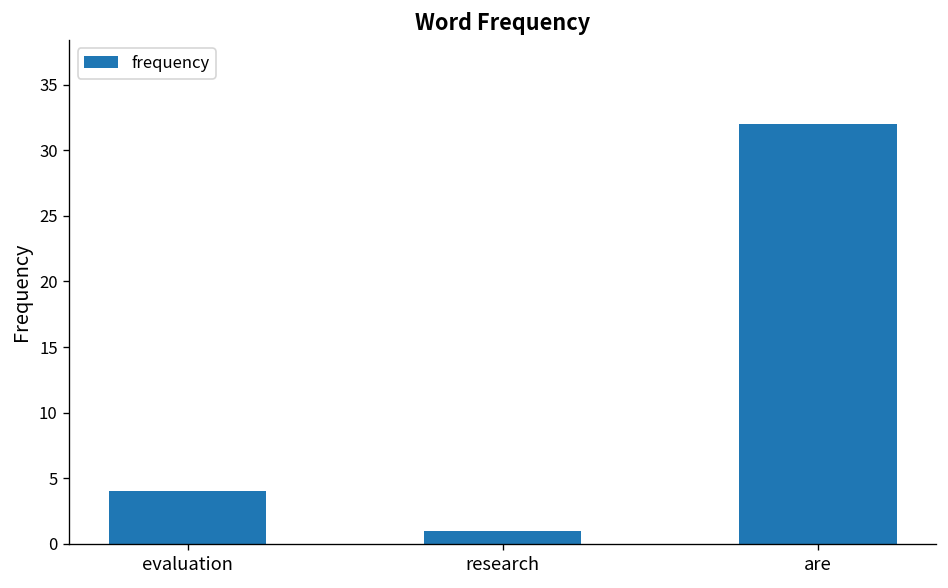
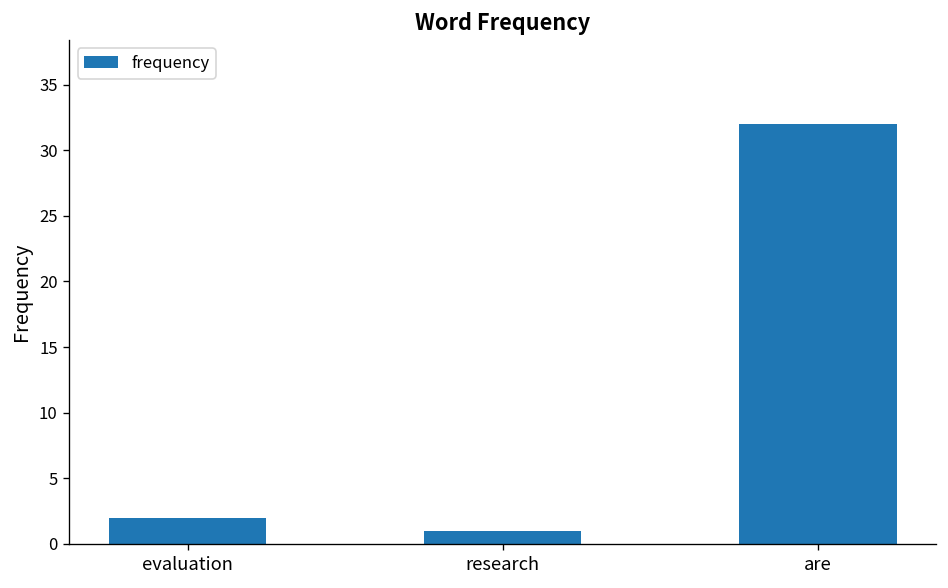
evaluation: 4 -> 2
